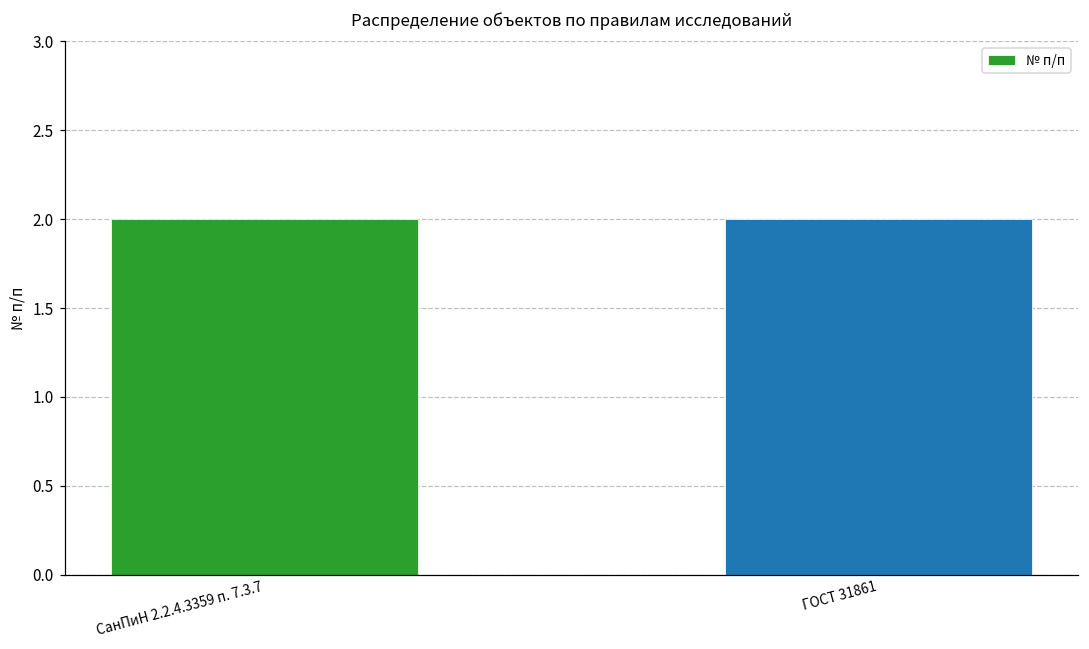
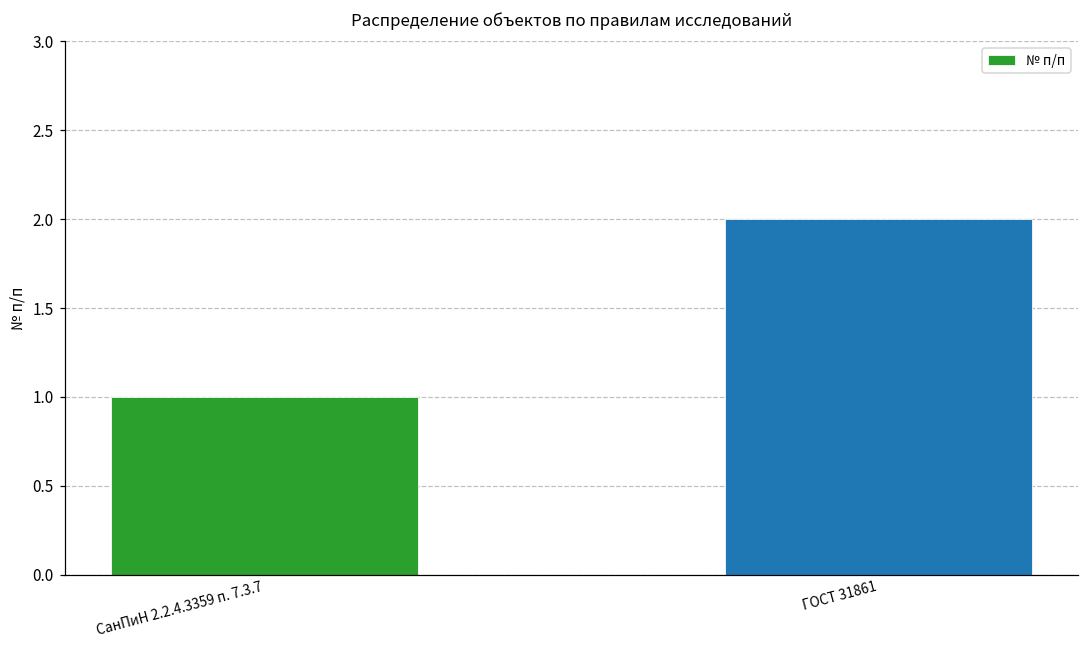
СанПиН 2.2.4.3359 п. 7.3.7: 2 -> 1
